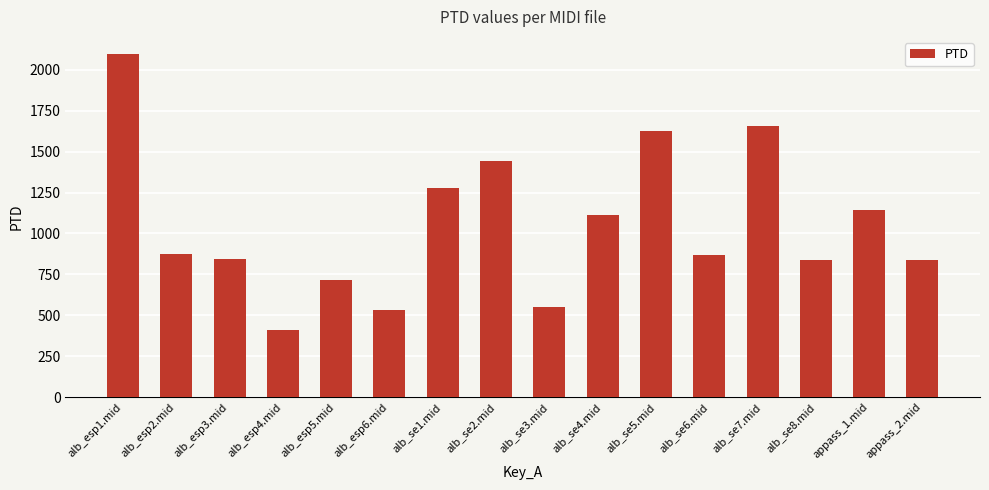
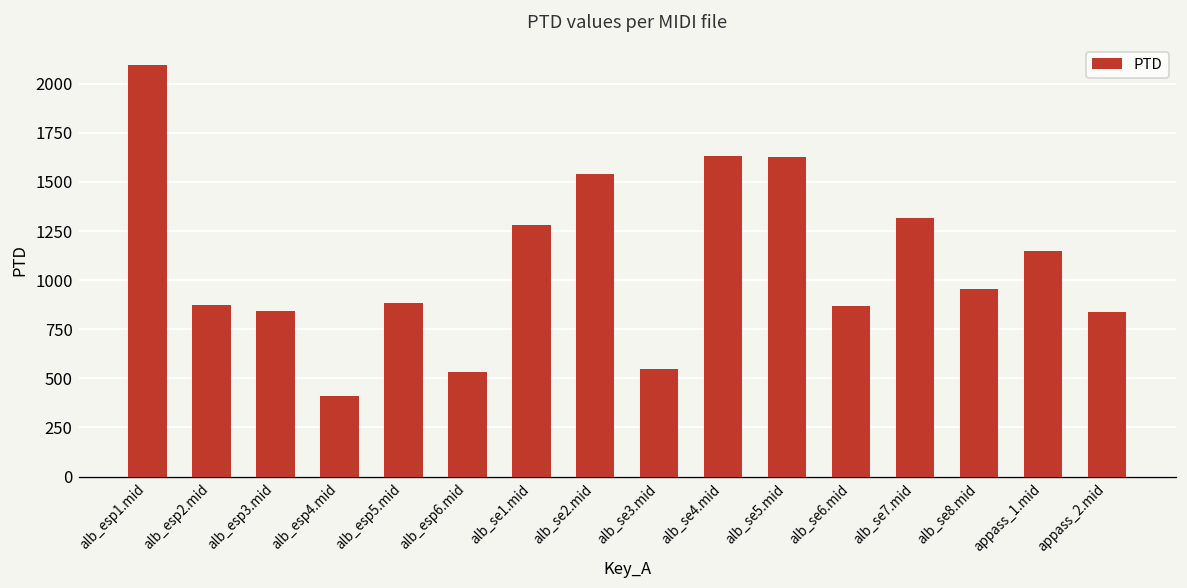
alb_esp5.mid: 710 -> 880
alb_se2.mid: 1440 -> 1540
alb_se4.mid: 1110 -> 1630
alb_se7.mid: 1650 -> 1320
alb_se8.mid: 840 -> 950
